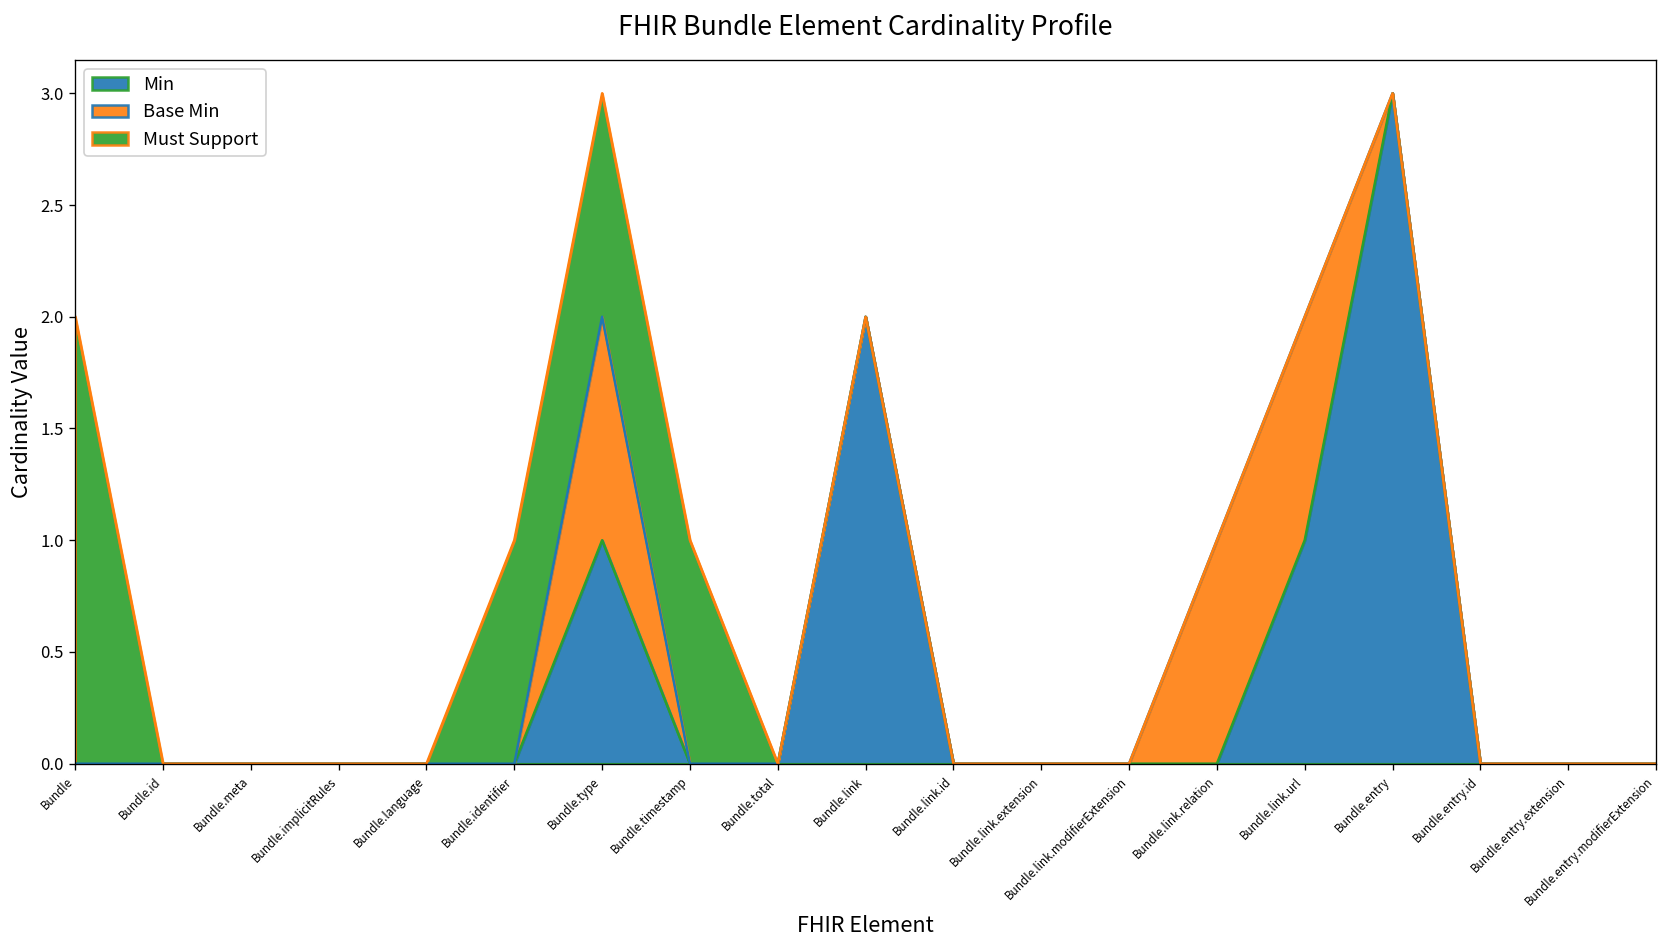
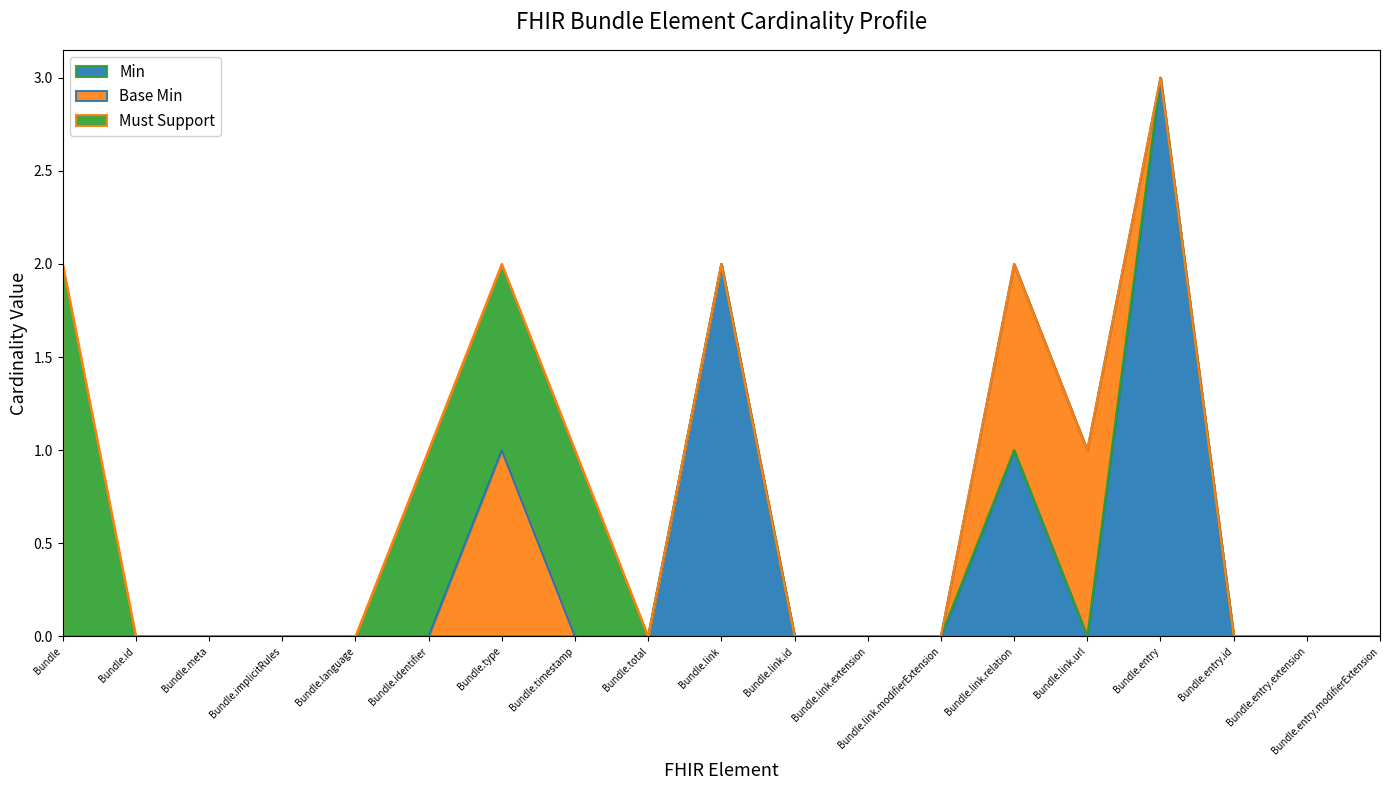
Min, Bundle.type: 1 -> 0
Min, Bundle.link.relation: 0 -> 1
Min, Bundle.link.url: 1 -> 0
